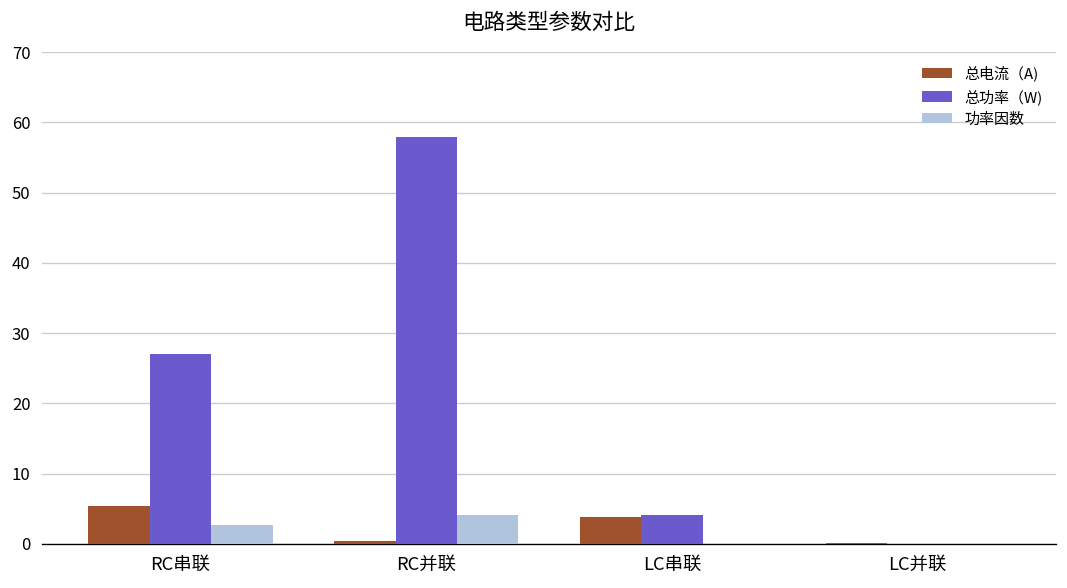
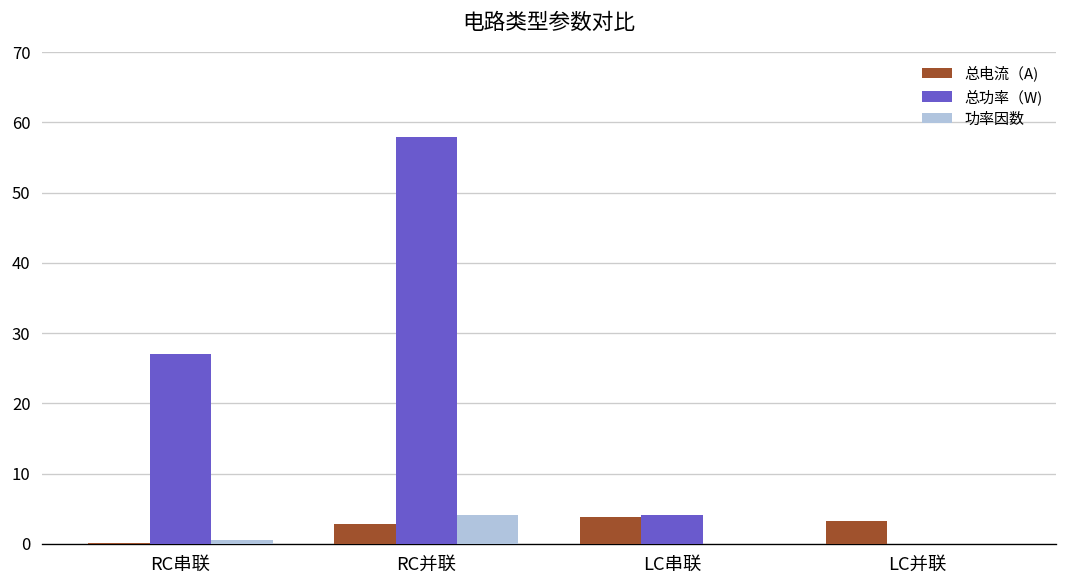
总电流（A), RC串联: 5 -> 0
功率因数, RC串联: 3 -> 1
总电流（A), RC并联: 0 -> 3
总电流（A), LC并联: 0 -> 3
